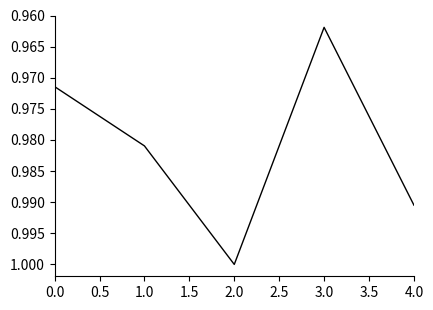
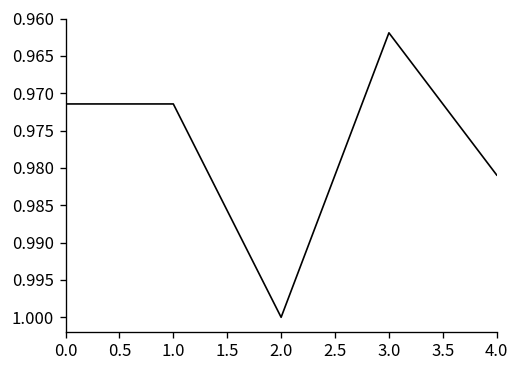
1.0: 0.981 -> 0.971
4.0: 0.990 -> 0.981
